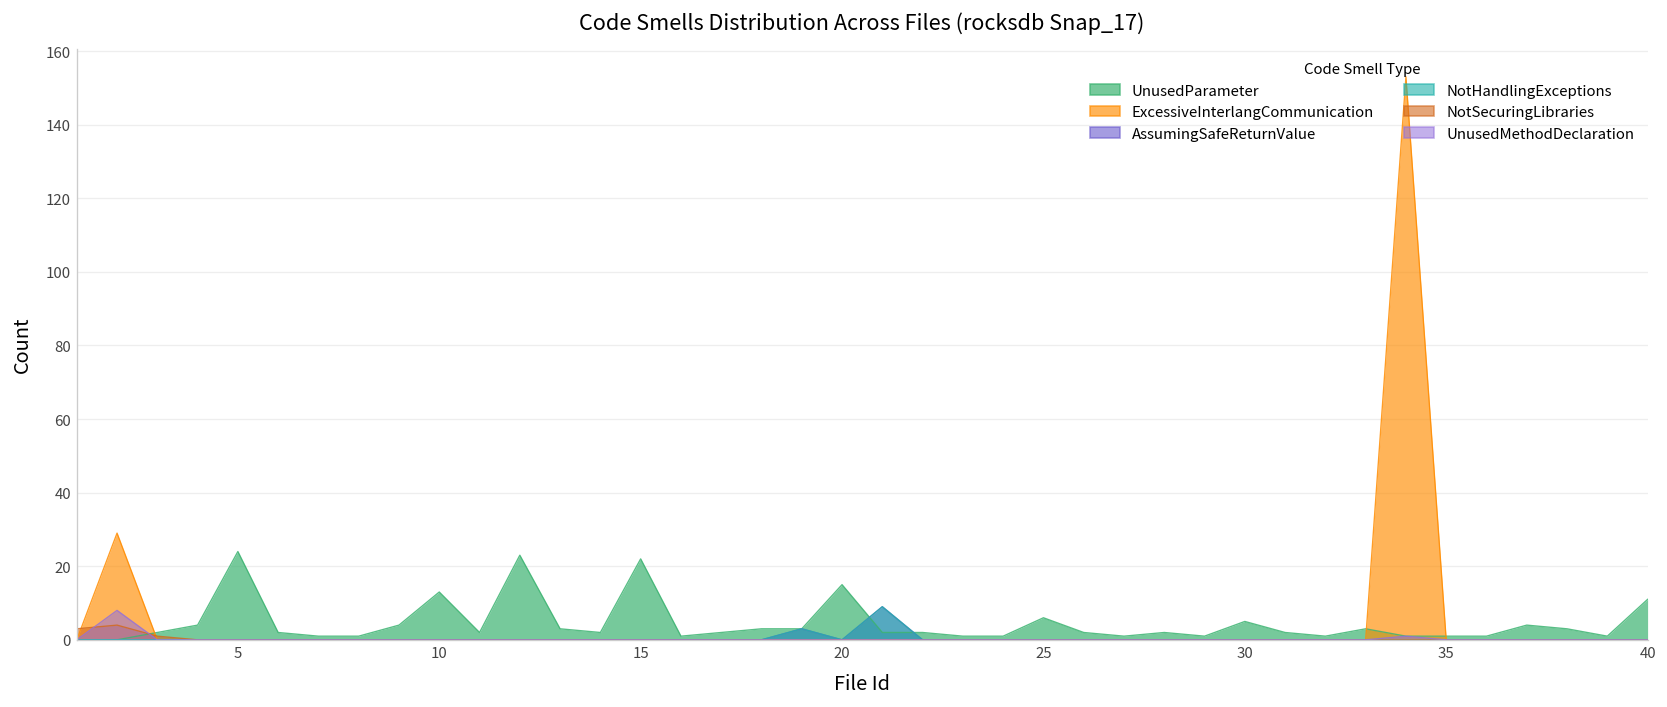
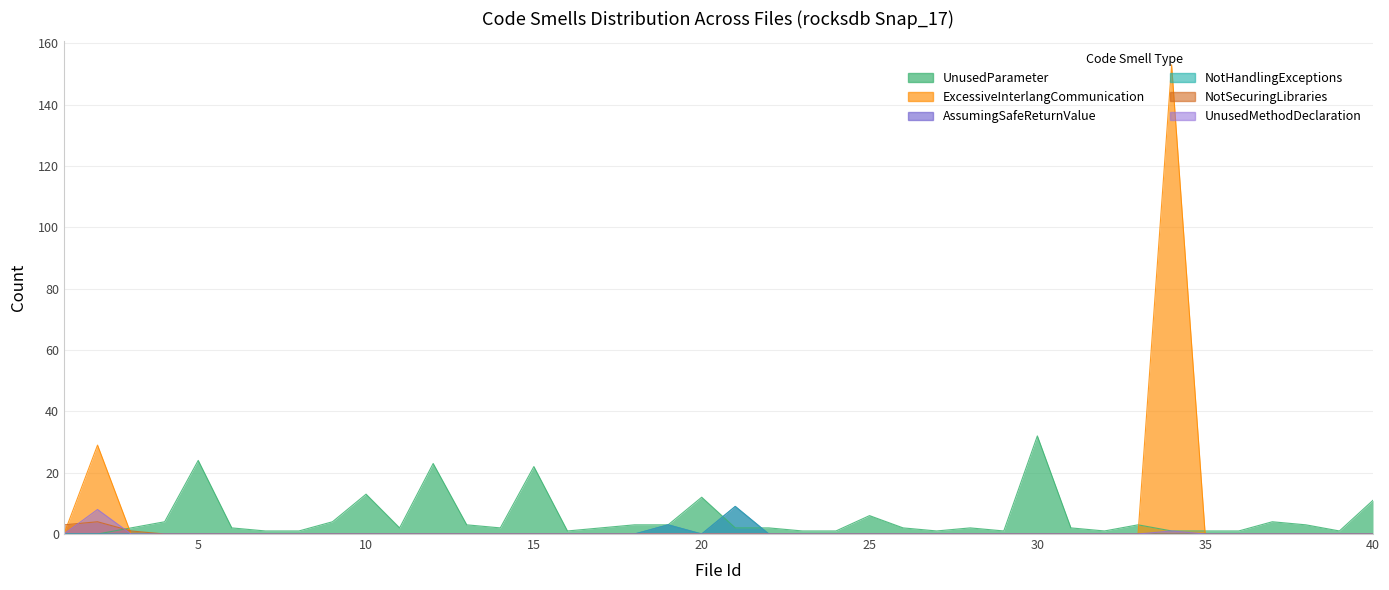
UnusedParameter, 20: 15 -> 12
UnusedParameter, 30: 5 -> 32
